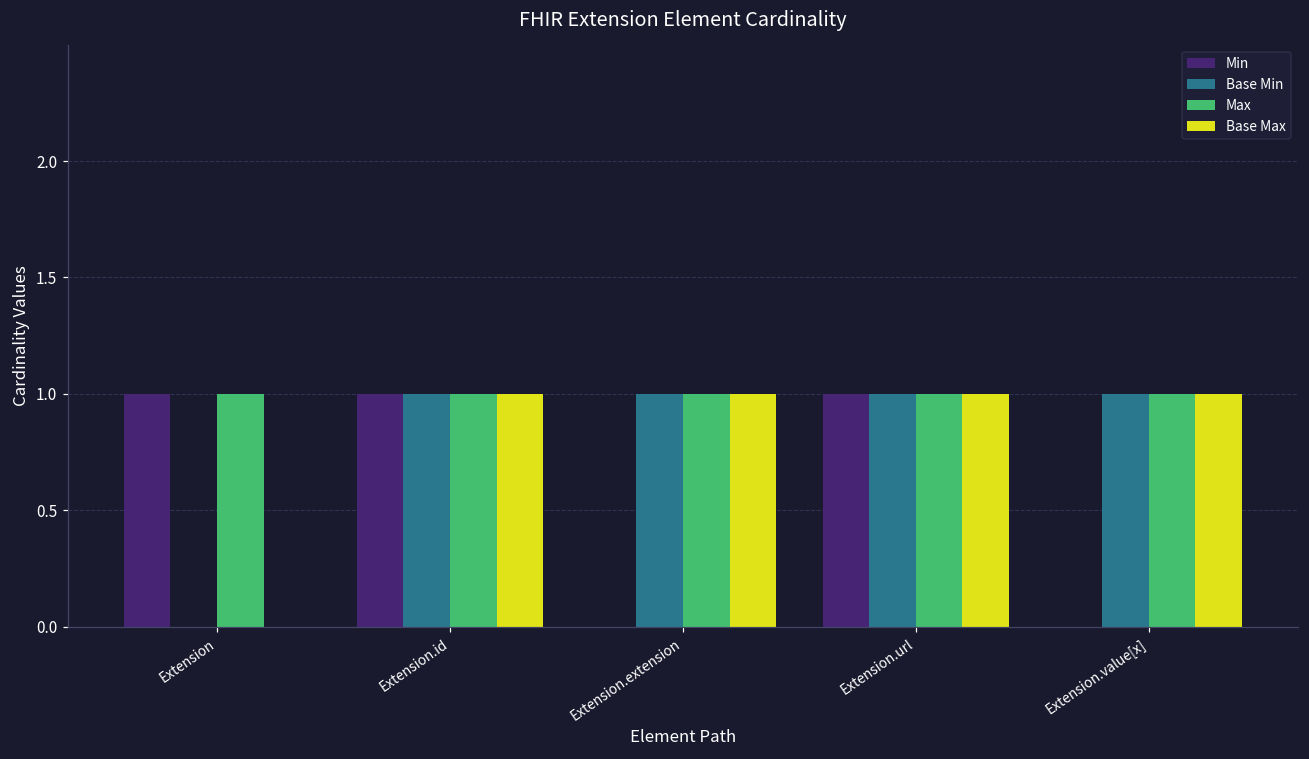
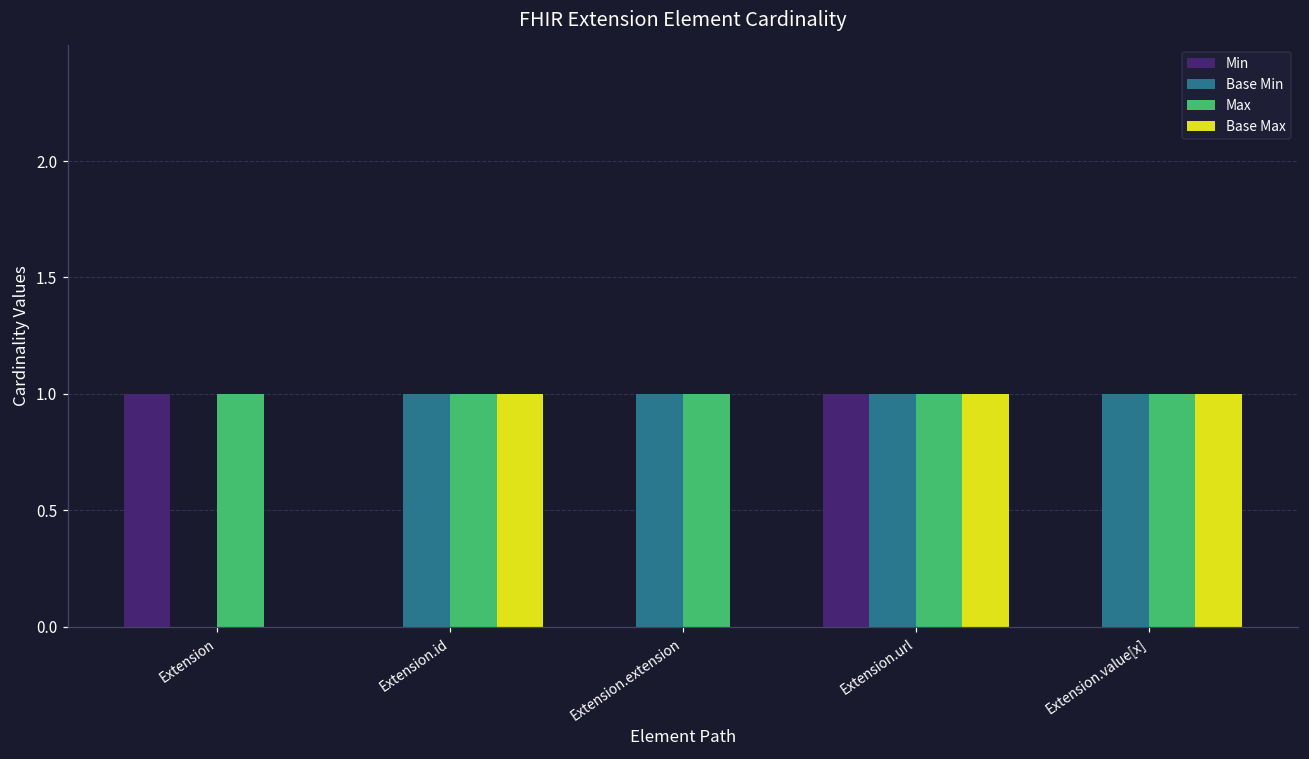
Min, Extension.id: 1 -> 0
Base Max, Extension.extension: 1 -> 0
